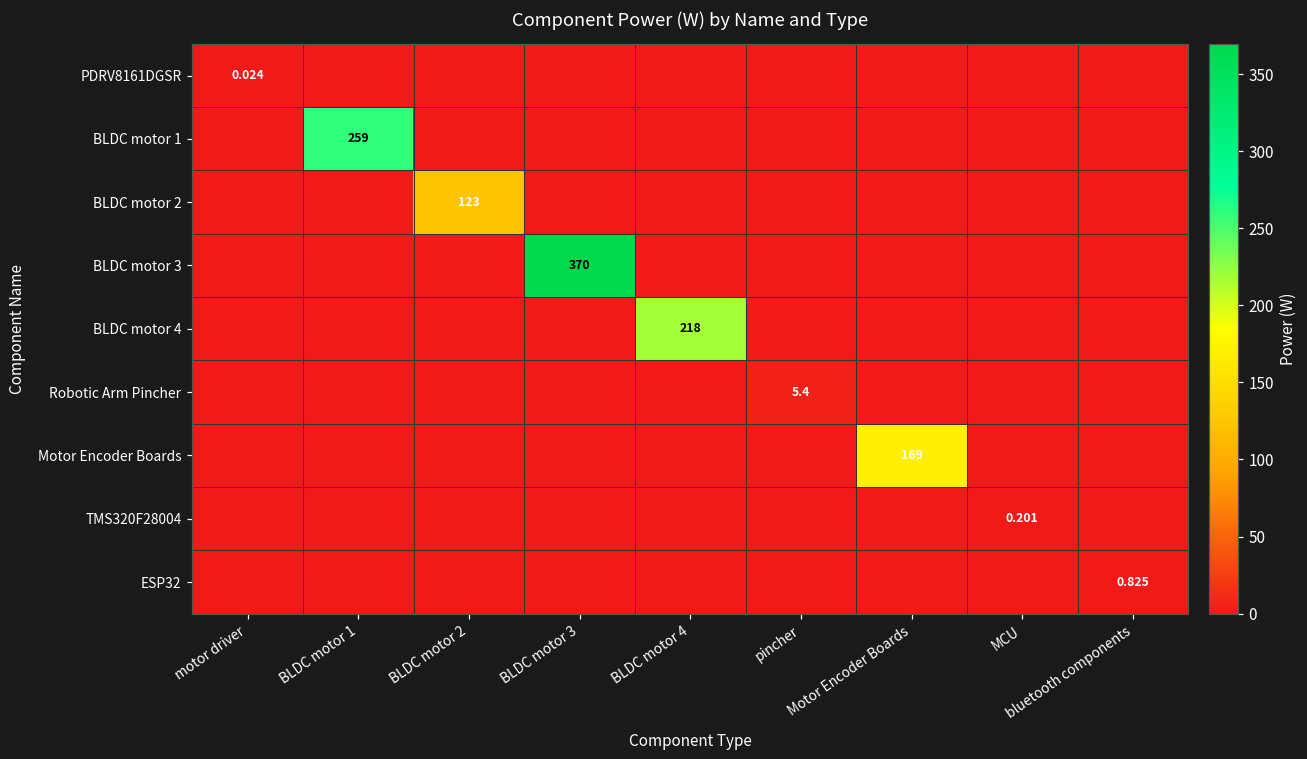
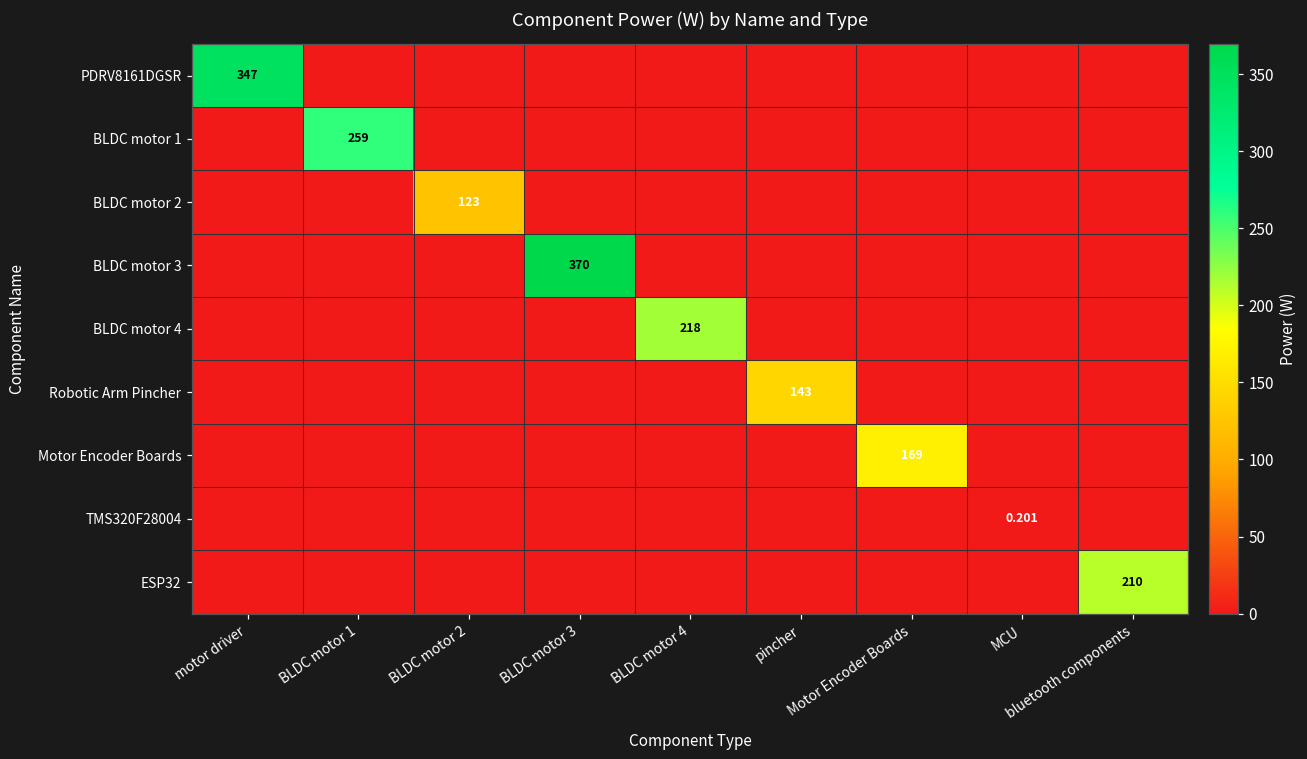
PDRV8161DGSR, motor driver: 0.024 -> 347
Robotic Arm Pincher, pincher: 5.4 -> 143
ESP32, bluetooth components: 0.825 -> 210
